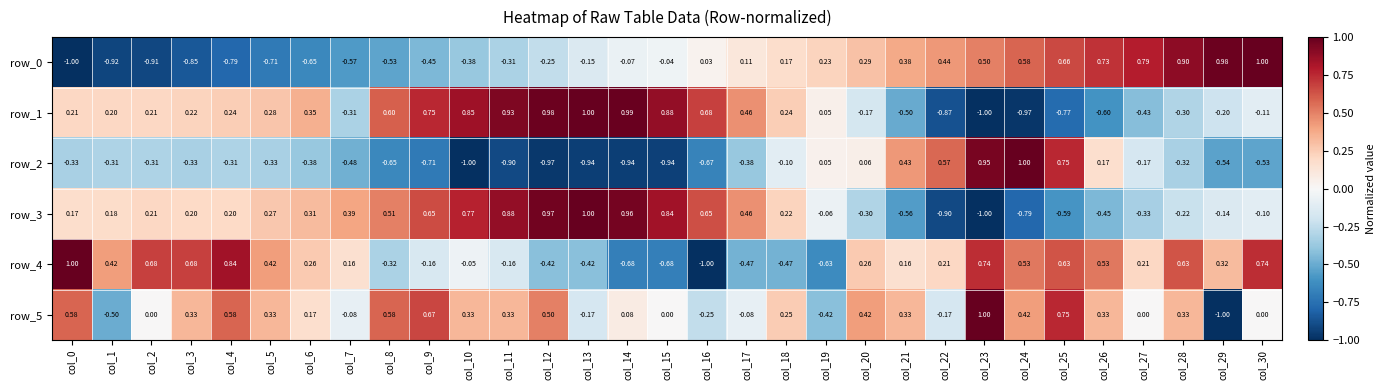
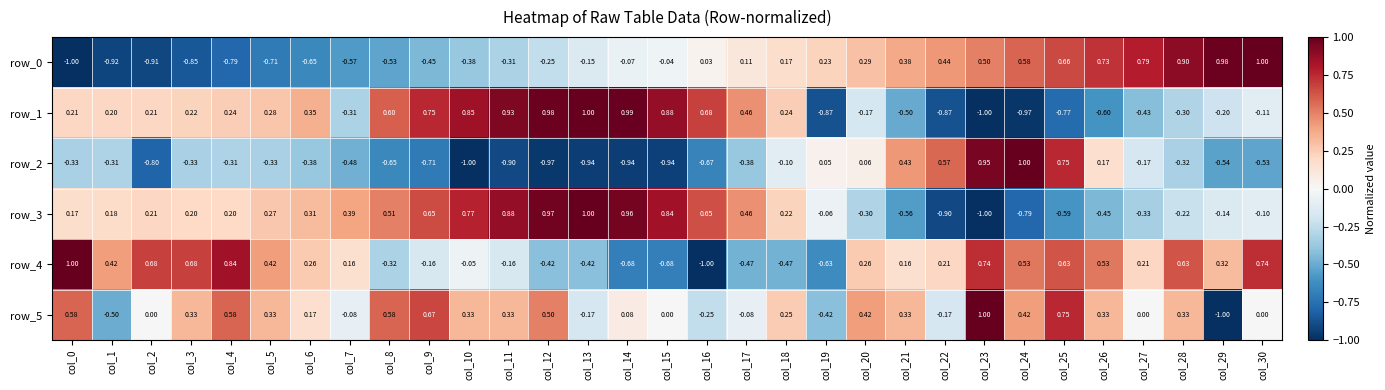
row_1, col_19: 0.05 -> -0.87
row_2, col_2: -0.31 -> -0.80
